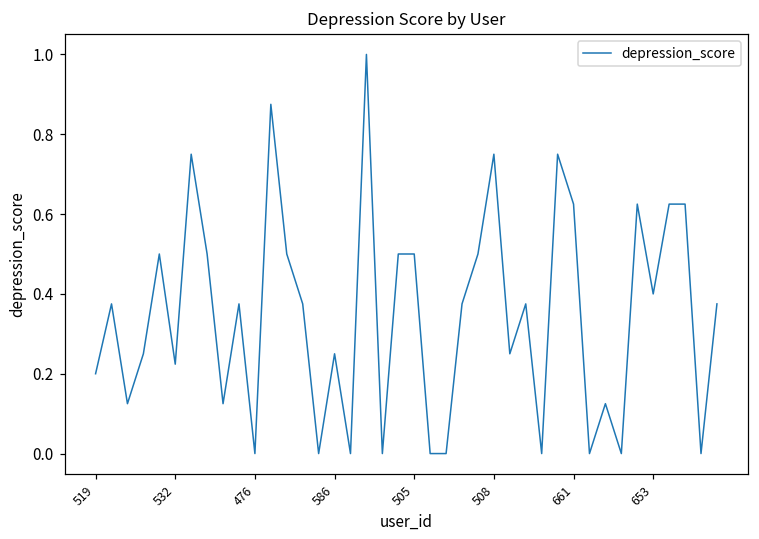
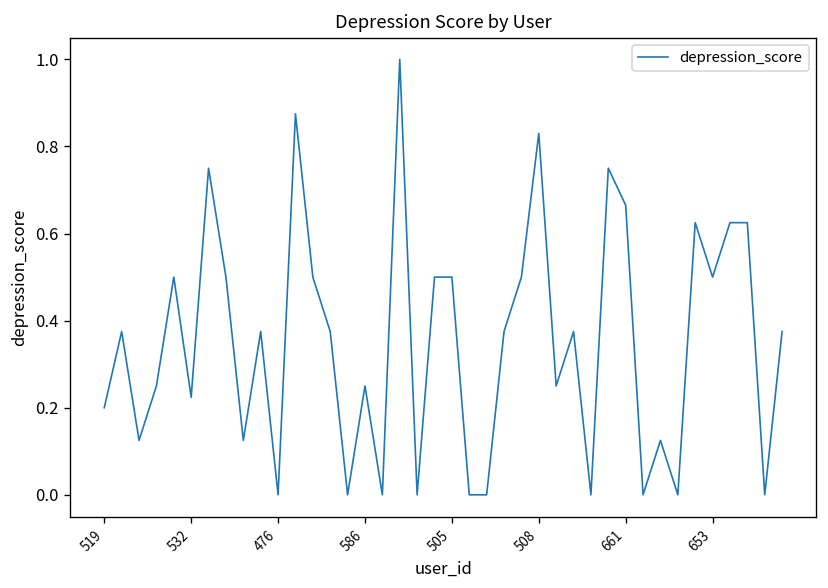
508: 0.75 -> 0.83
661: 0.63 -> 0.67
653: 0.4 -> 0.5
